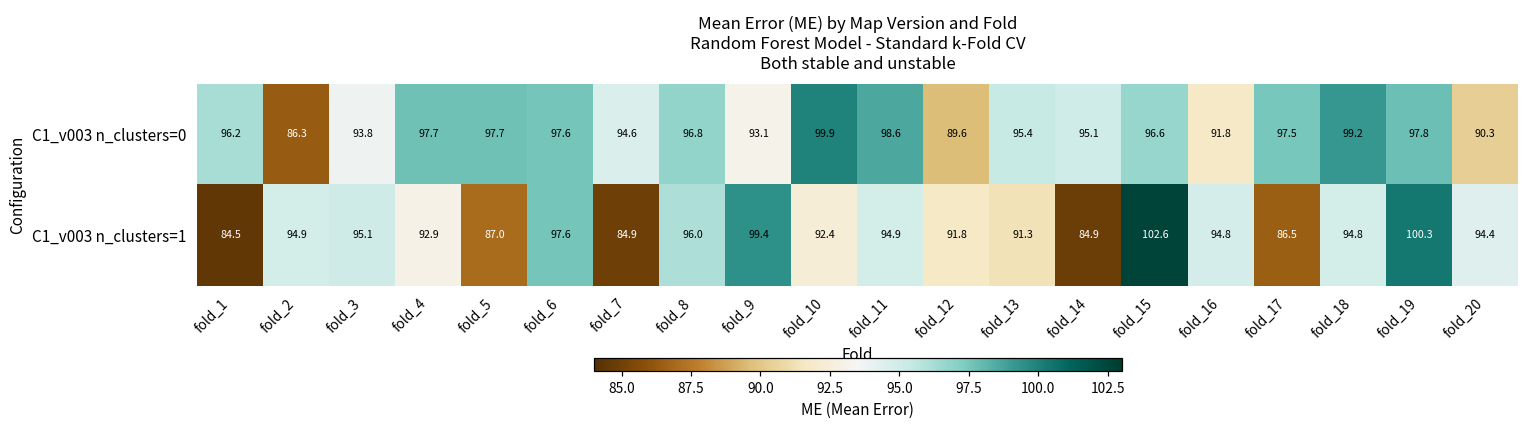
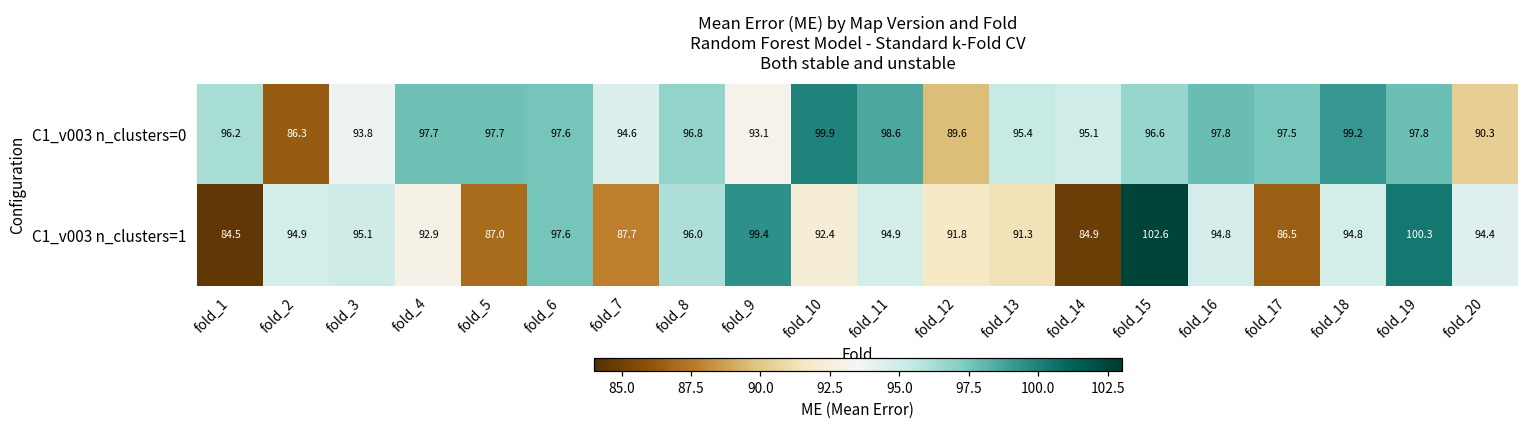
C1_v003 n_clusters=0, fold_16: 91.8 -> 97.8
C1_v003 n_clusters=1, fold_7: 84.9 -> 87.7
